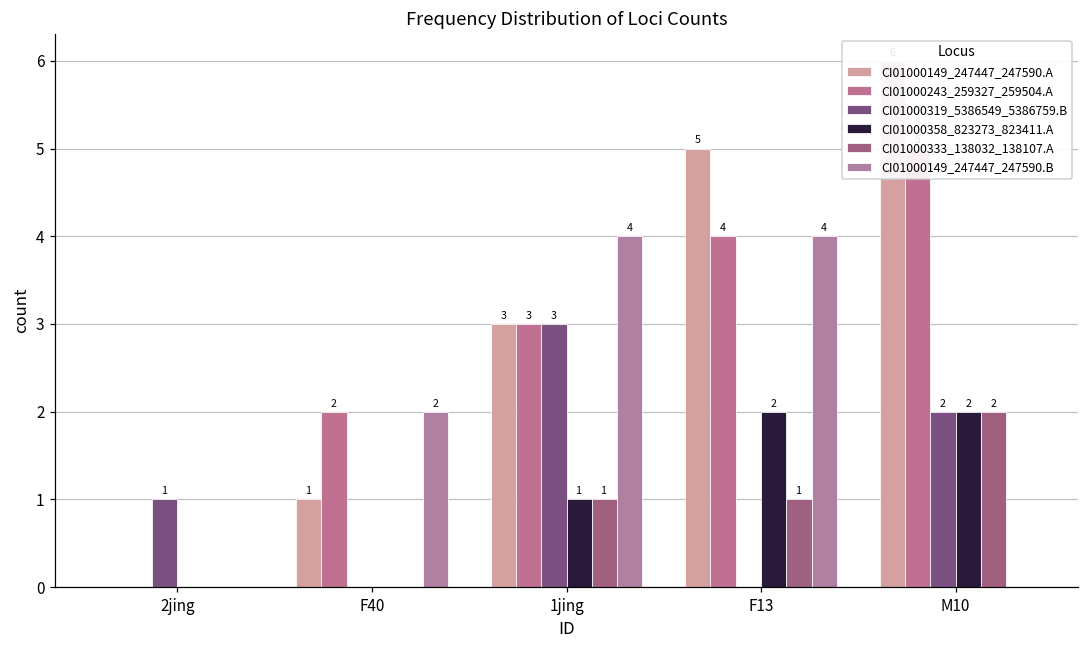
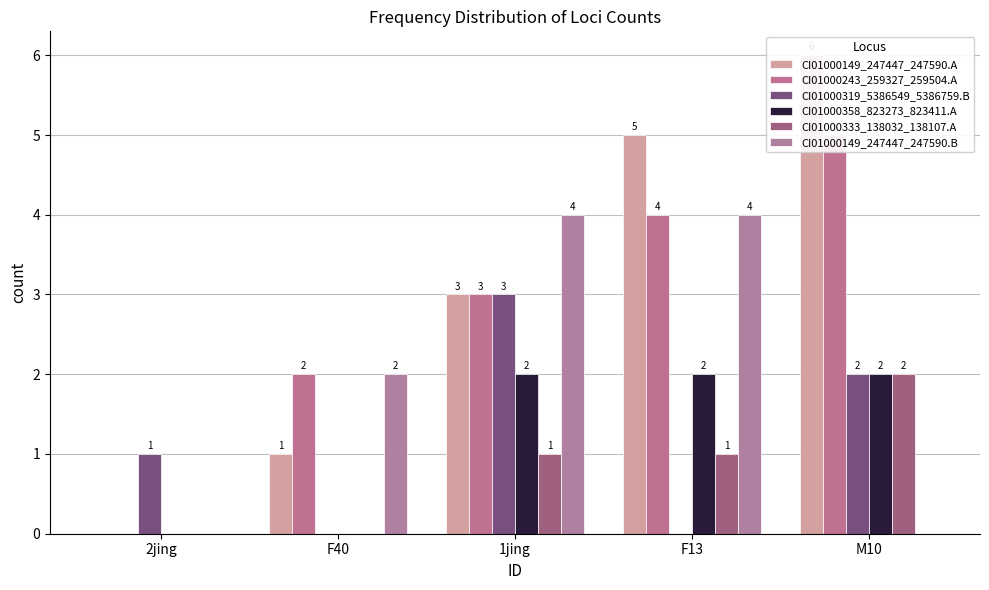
CI01000358_823273_823411.A, 1jing: 1 -> 2
